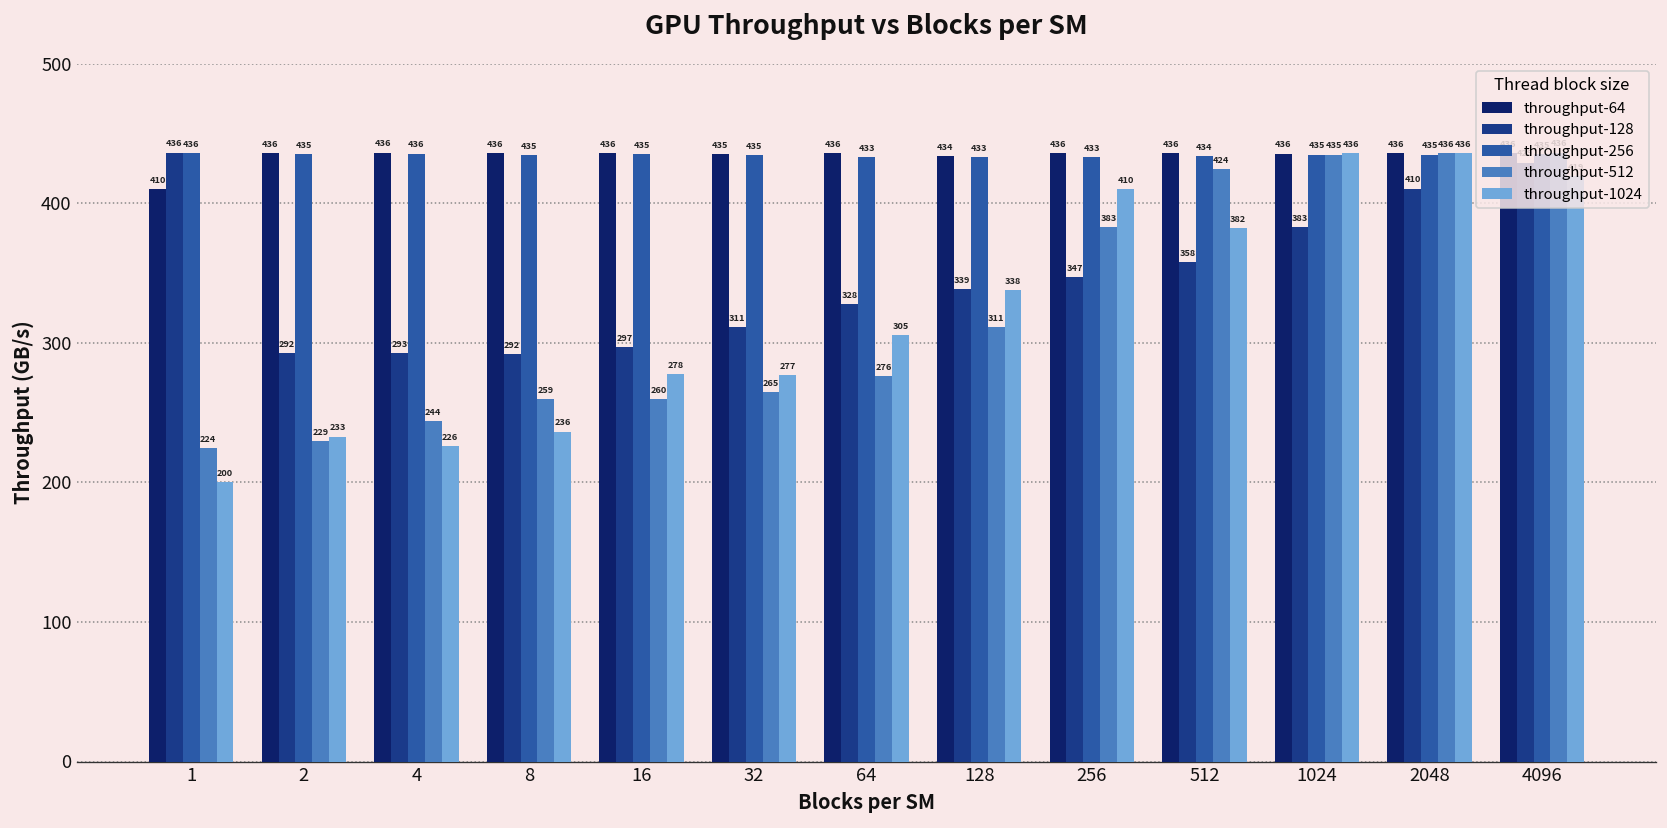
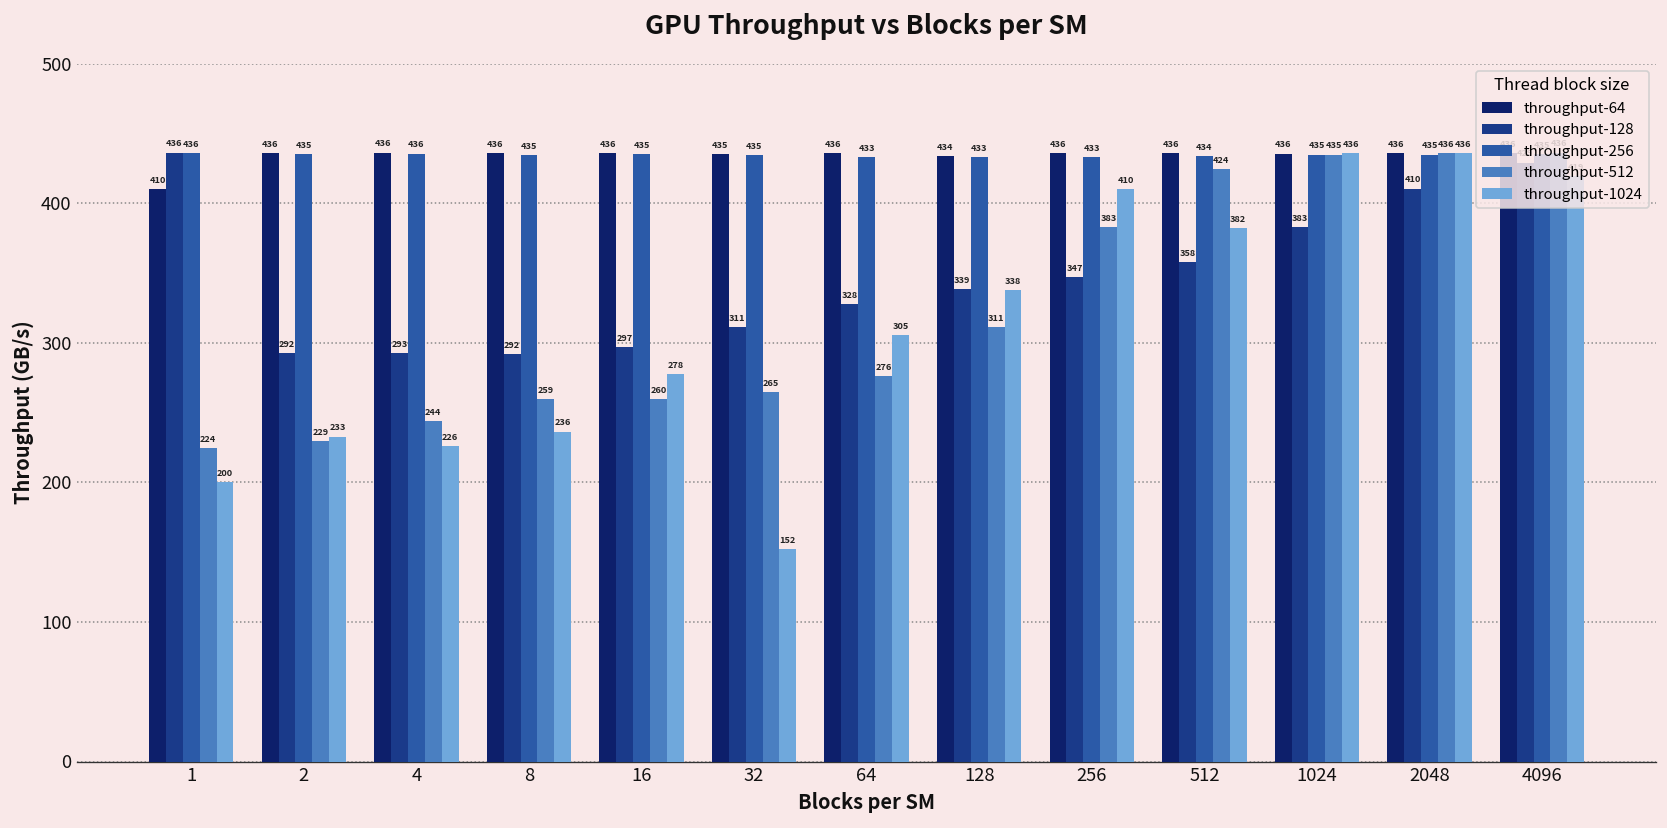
throughput-1024, 32: 277 -> 152
